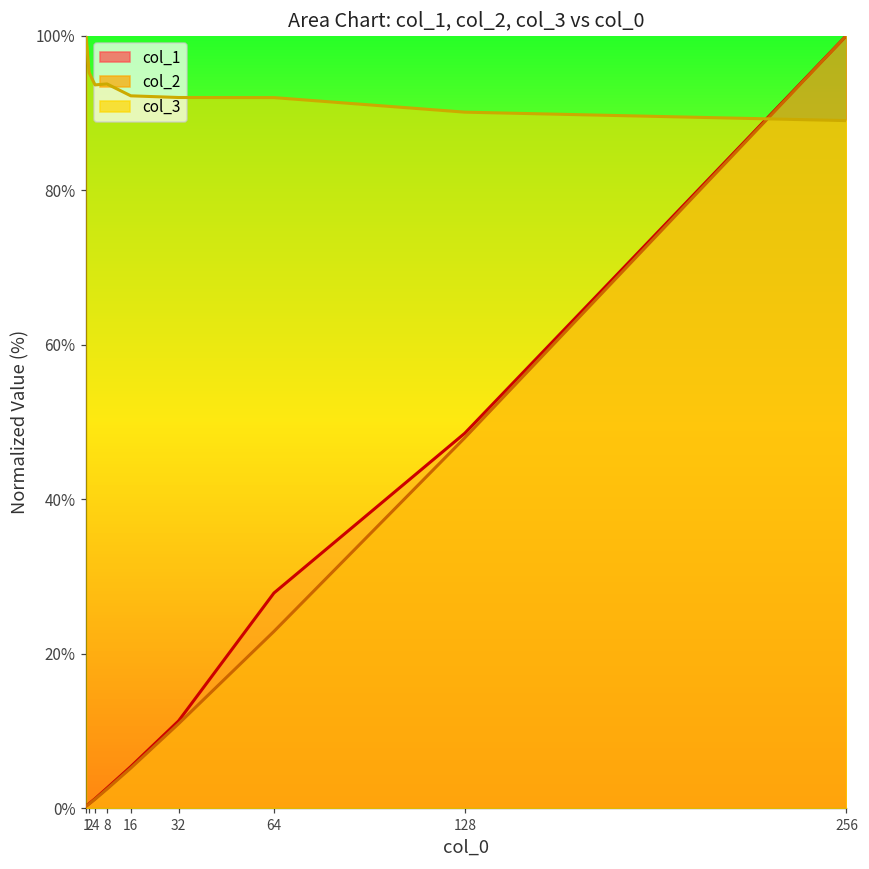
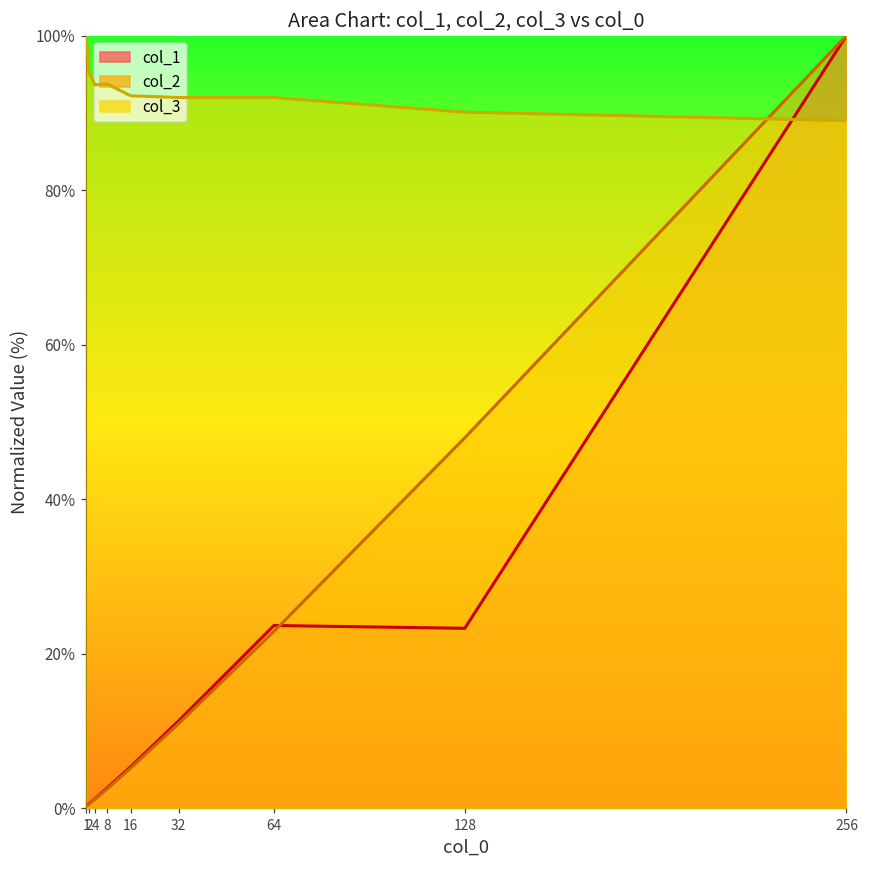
col_1, 64: 28% -> 24%
col_1, 128: 49% -> 23%
